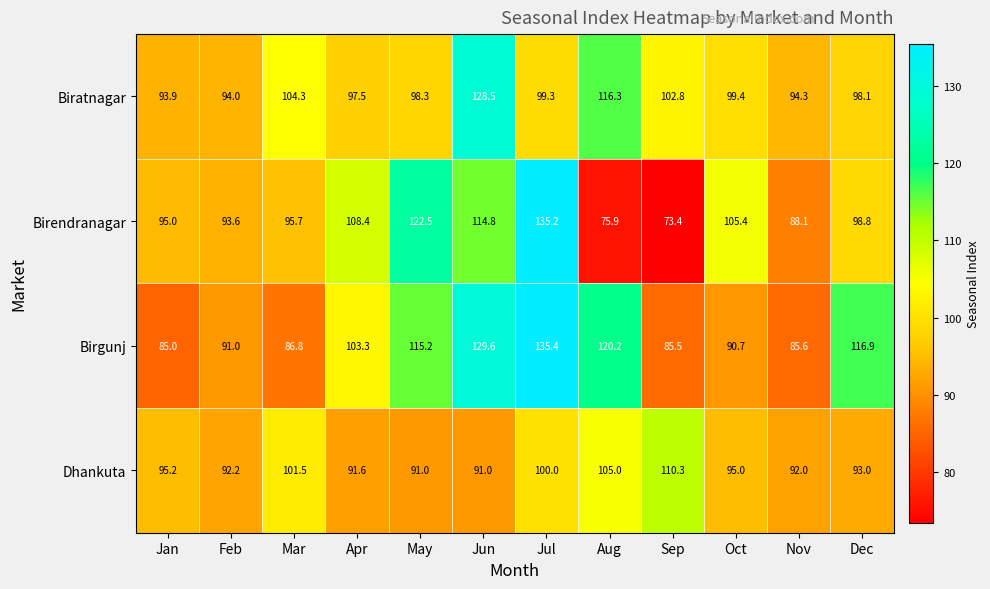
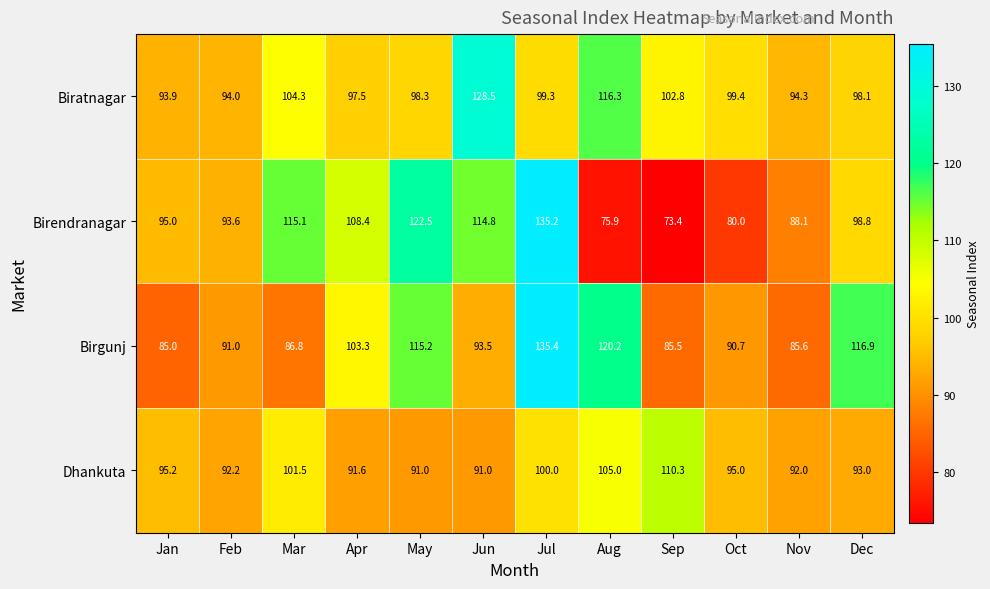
Birendranagar, Mar: 95.7 -> 115.1
Birendranagar, Oct: 105.4 -> 80.0
Birgunj, Jun: 129.6 -> 93.5
